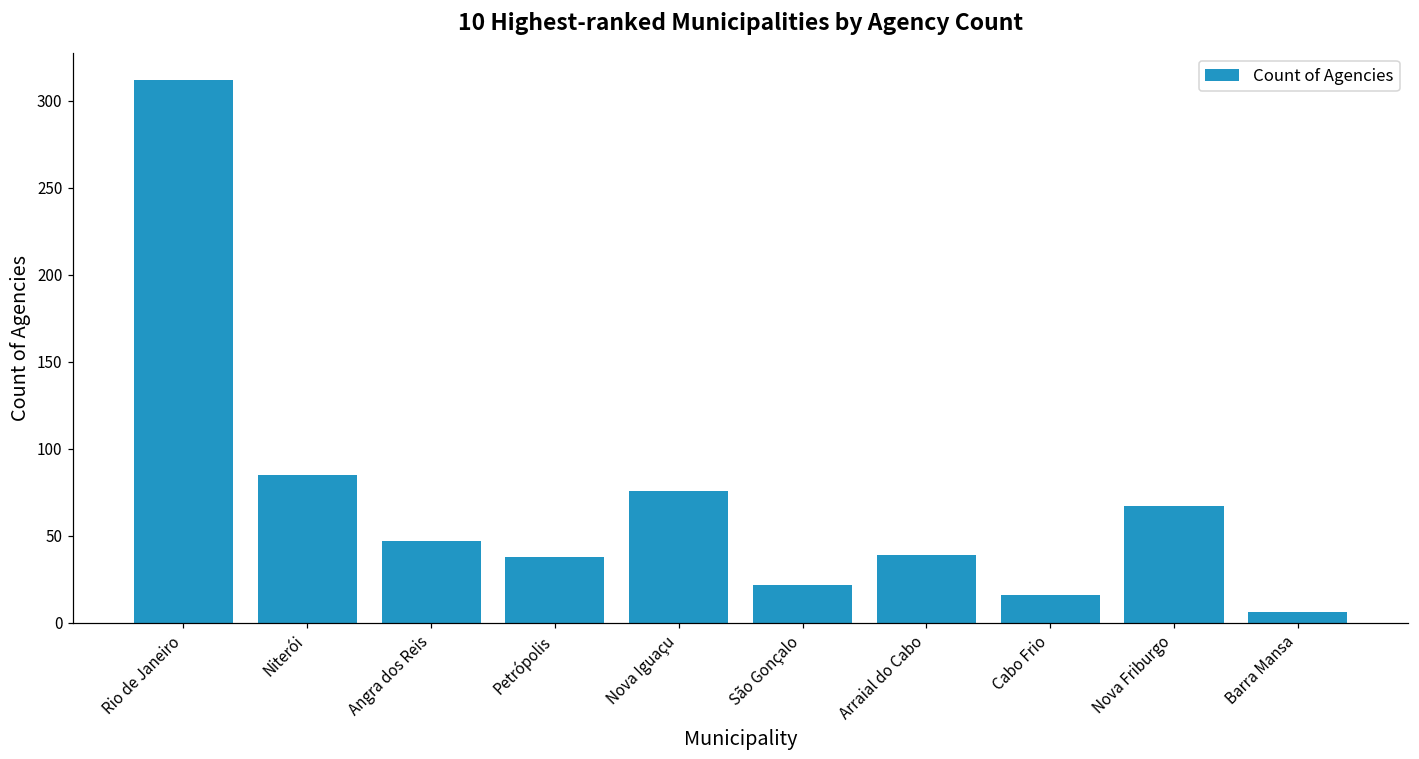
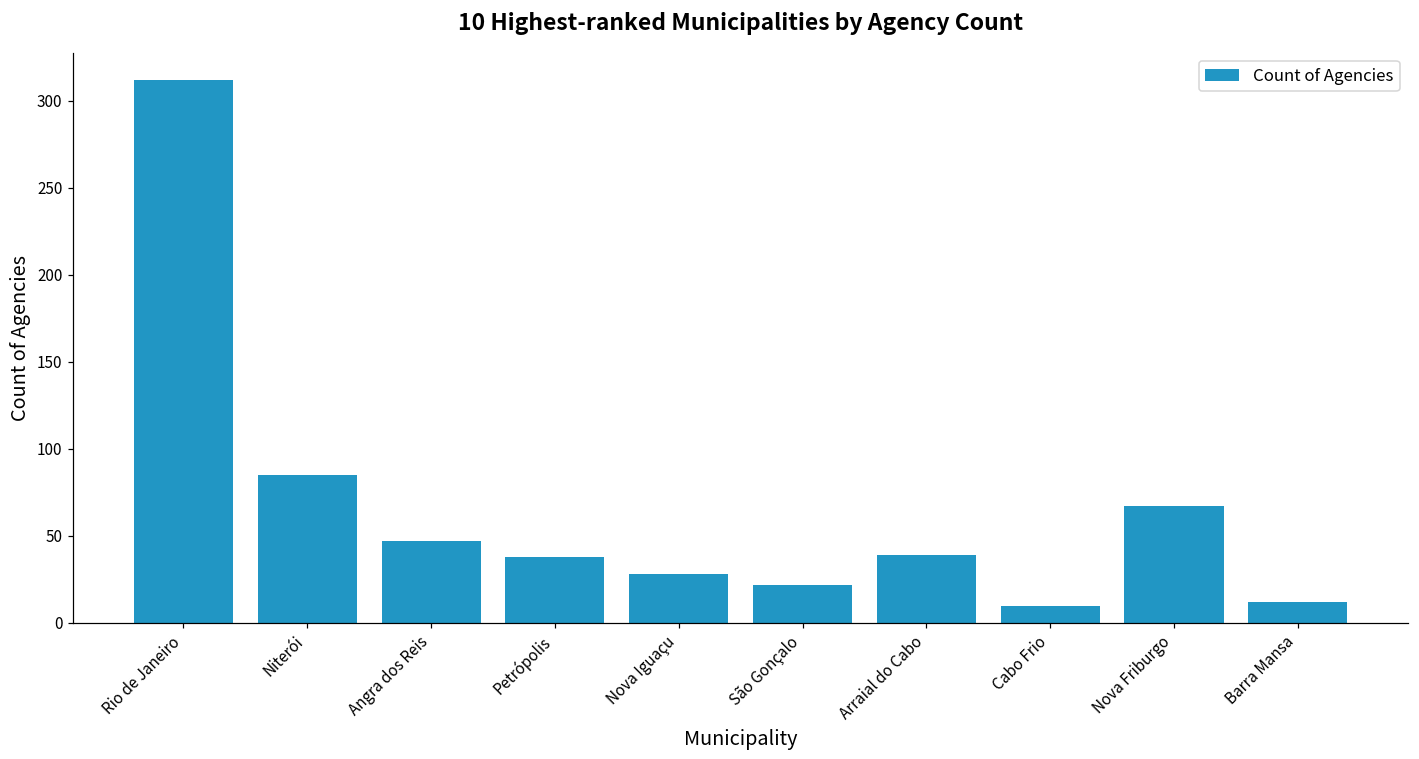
Nova Iguaçu: 76 -> 28
Cabo Frio: 16 -> 10
Barra Mansa: 6 -> 12
